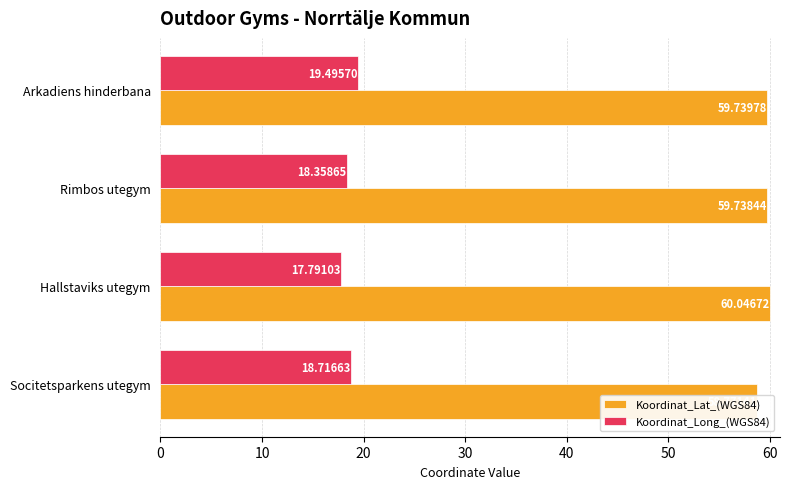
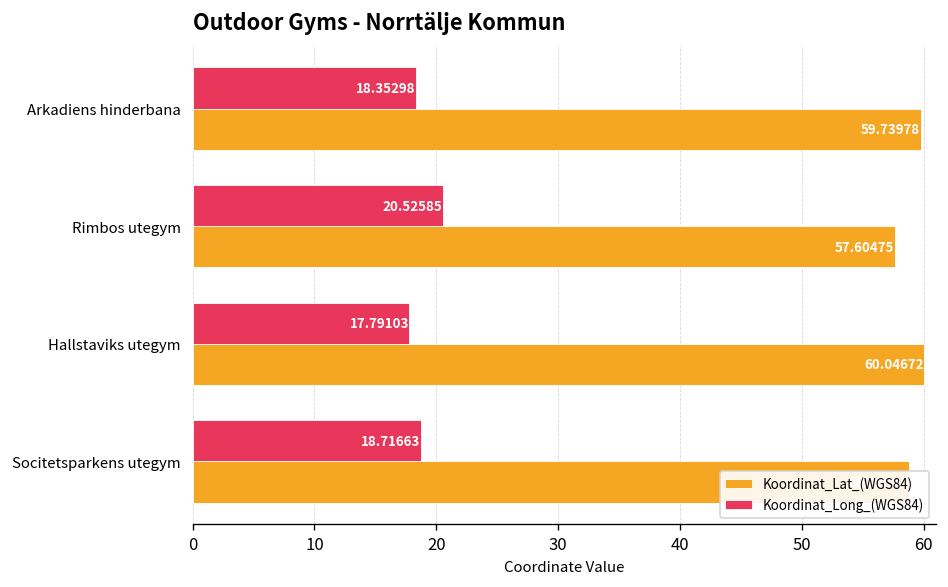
Koordinat_Long_(WGS84), Arkadiens hinderbana: 19.49570 -> 18.35298
Koordinat_Long_(WGS84), Rimbos utegym: 18.35865 -> 20.52585
Koordinat_Lat_(WGS84), Rimbos utegym: 59.73844 -> 57.60475
